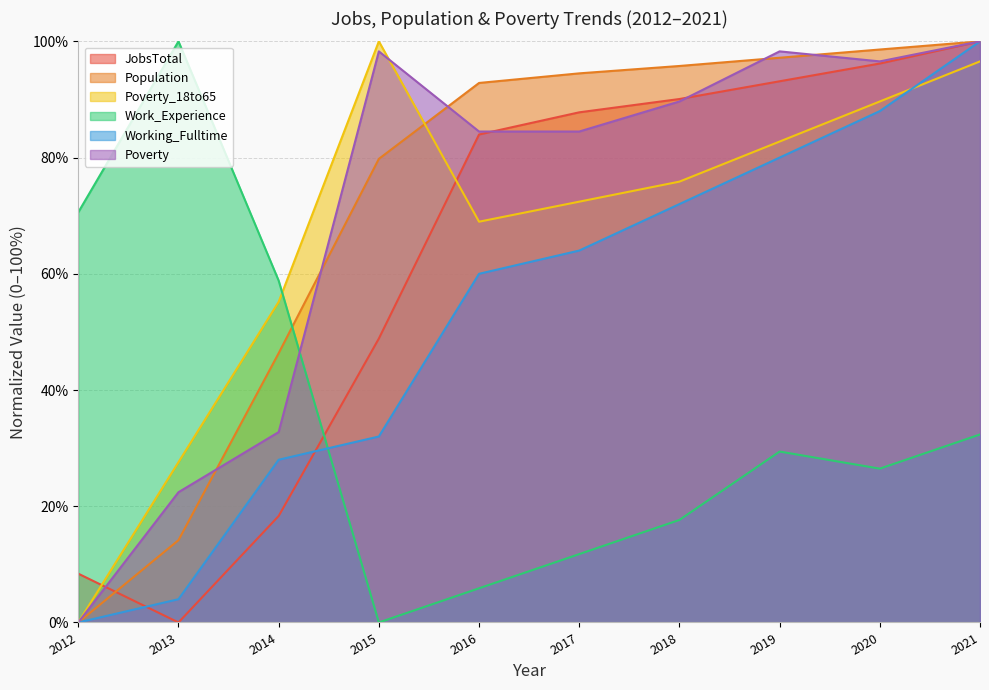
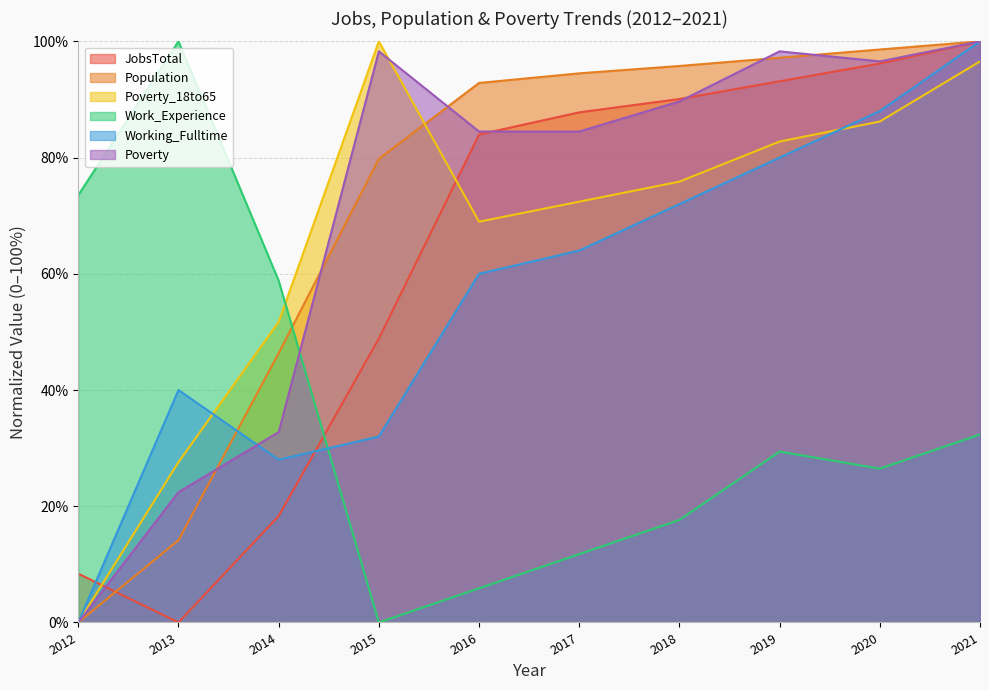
Work_Experience, 2012: 71% -> 74%
Working_Fulltime, 2013: 4% -> 40%
Poverty_18to65, 2014: 55% -> 52%
Poverty_18to65, 2020: 90% -> 86%
